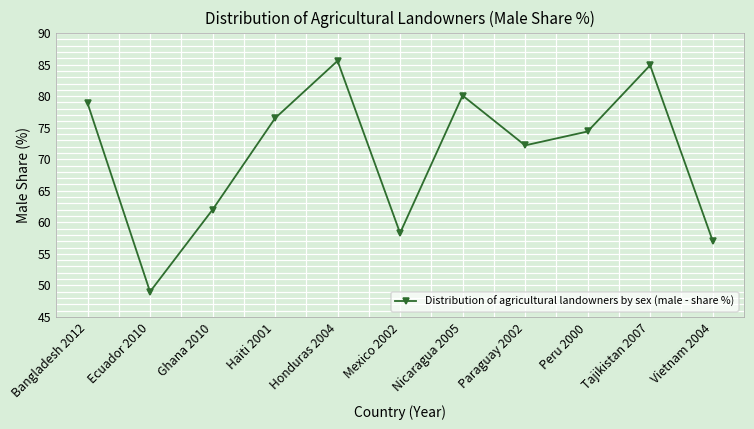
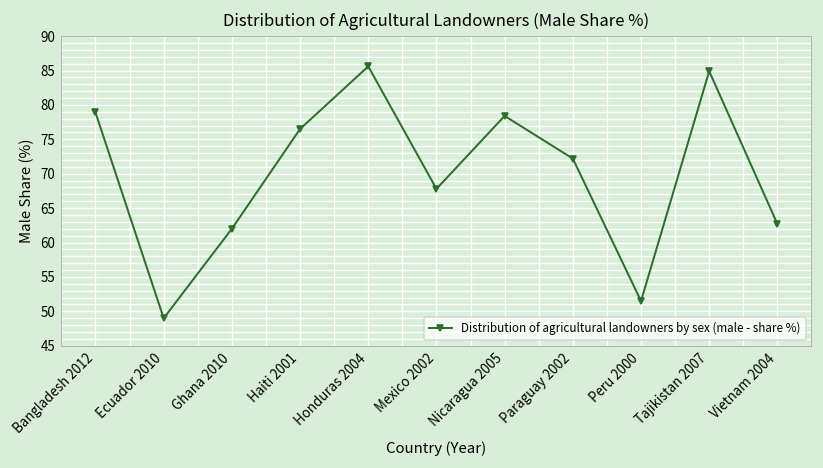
Mexico 2002: 58 -> 68
Nicaragua 2005: 80 -> 78
Peru 2000: 74 -> 52
Vietnam 2004: 57 -> 63
